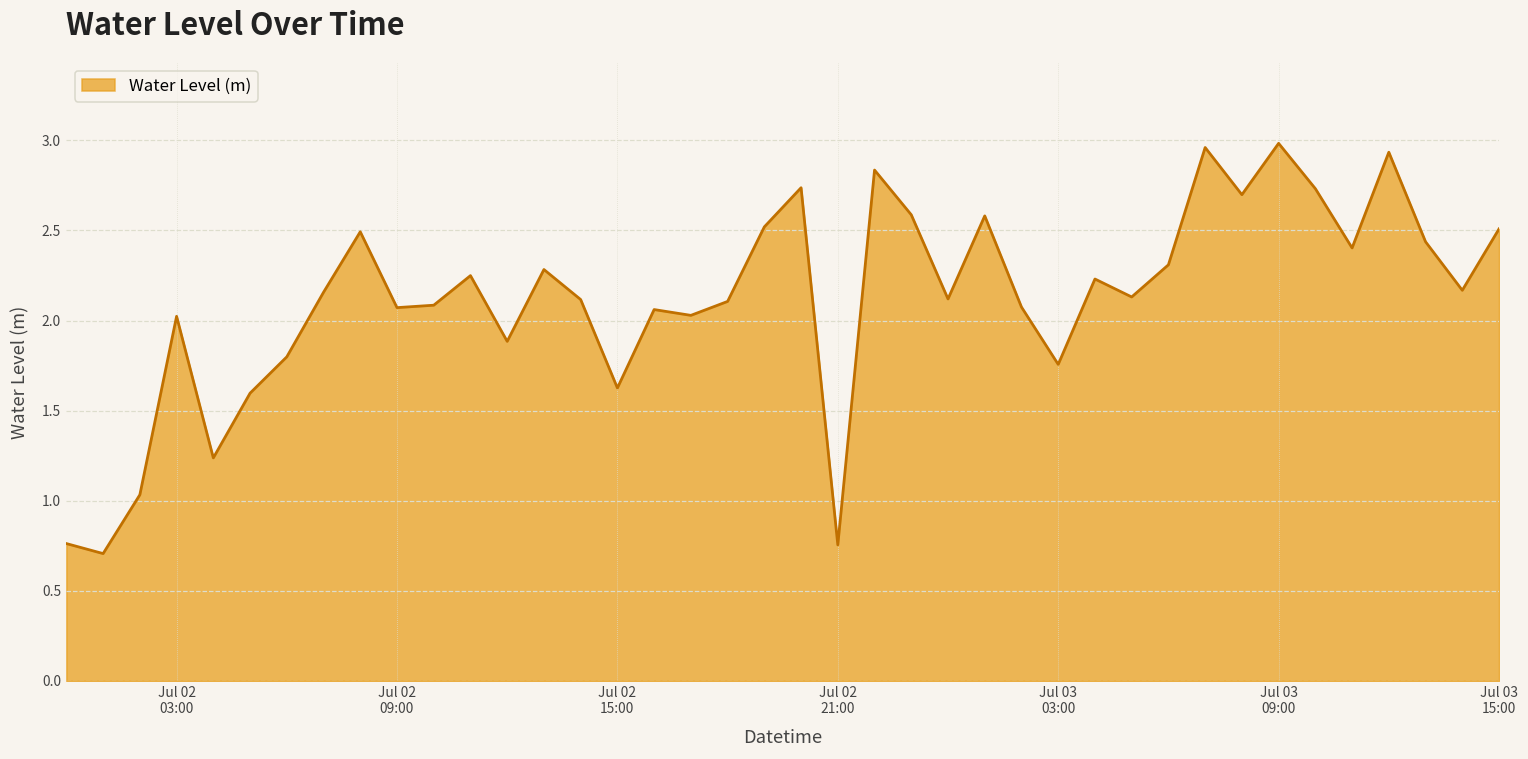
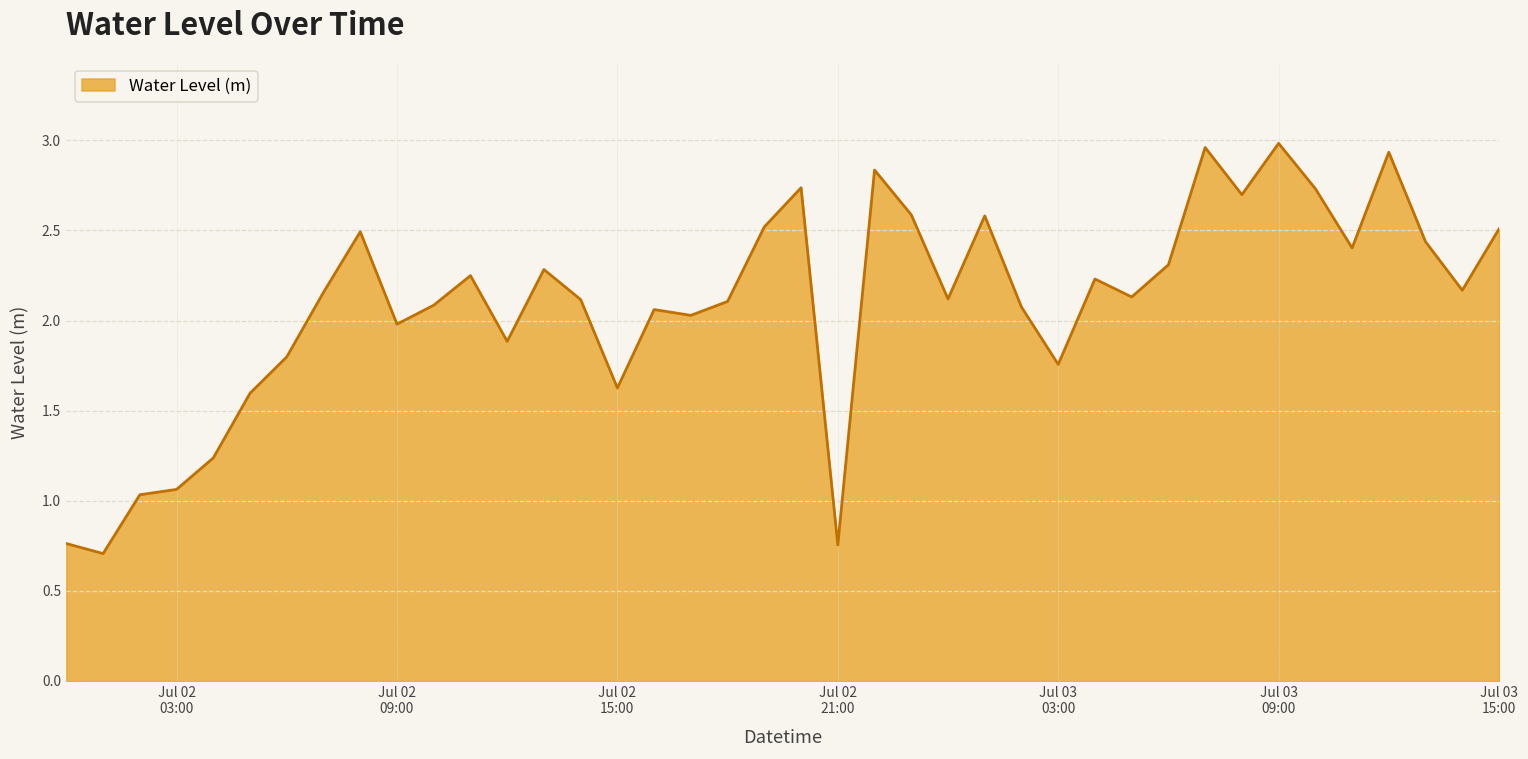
Jul 02 03:00: 2.02 -> 1.06
Jul 02 09:00: 2.07 -> 1.98
